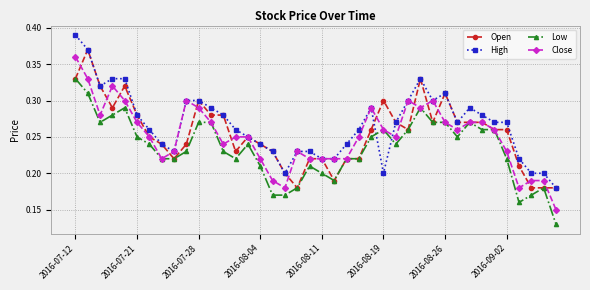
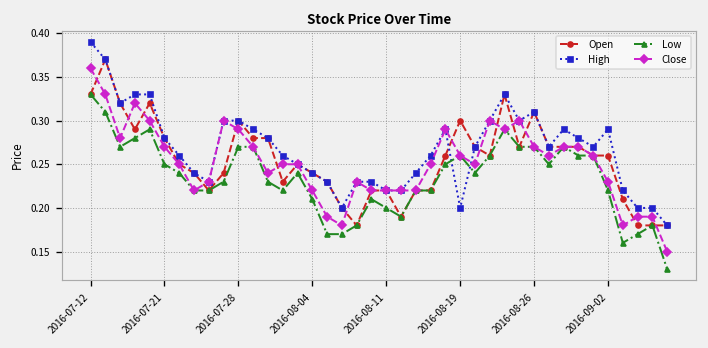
High, 2016-09-02: 0.27 -> 0.29
